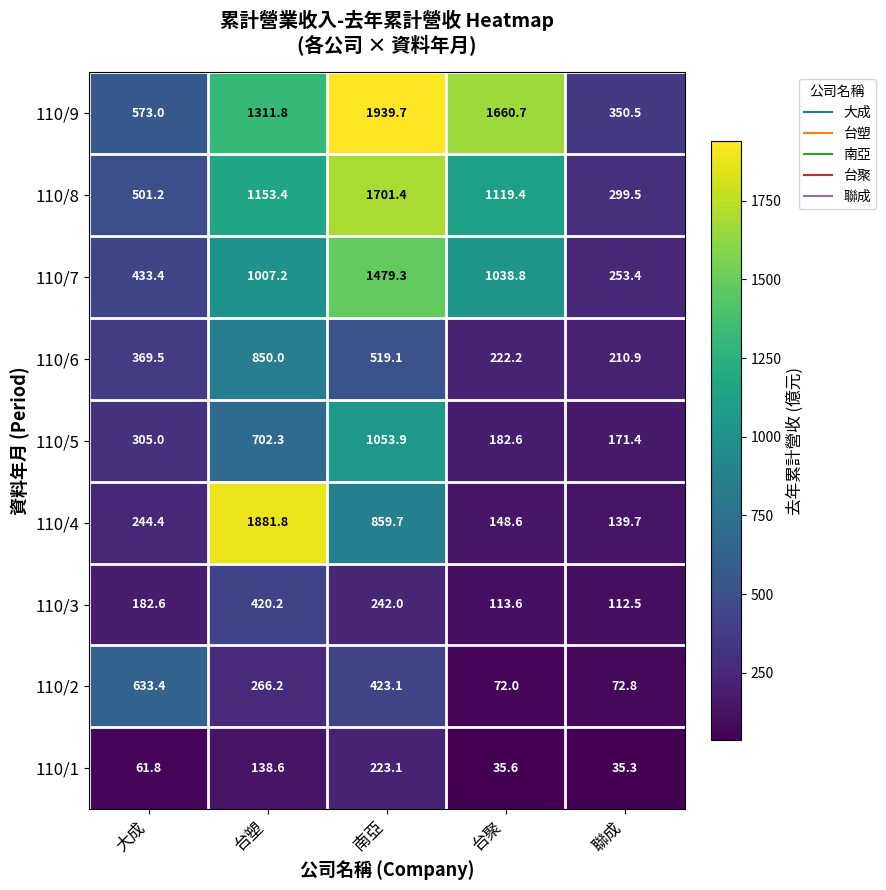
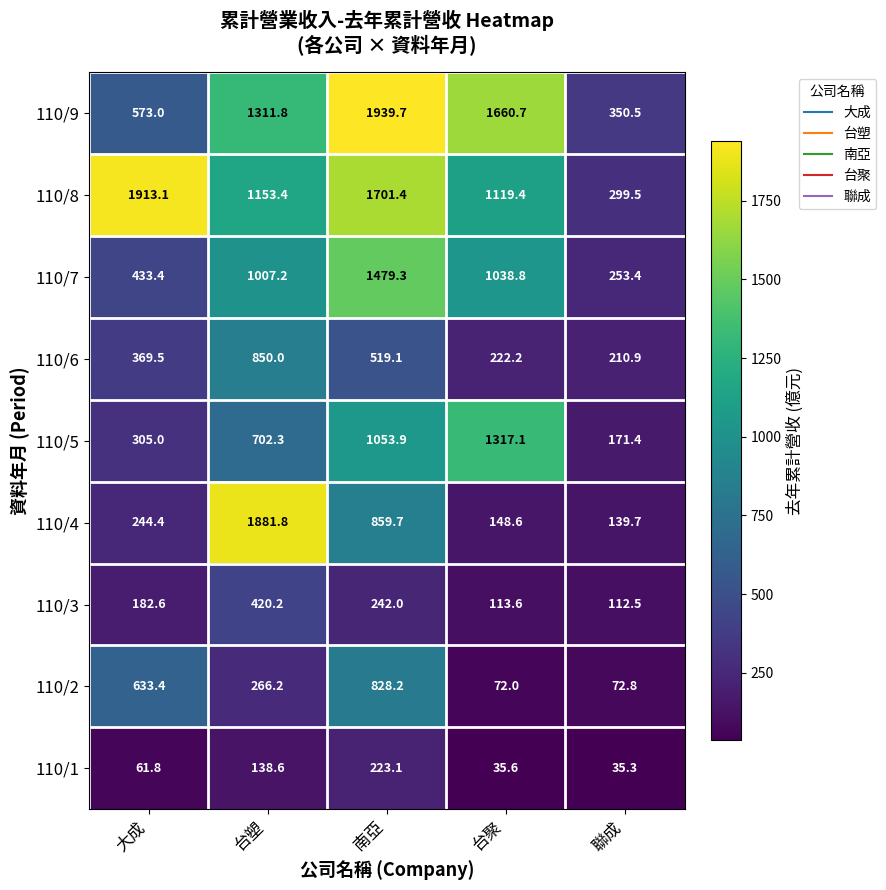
110/8, 大成: 501.2 -> 1913.1
110/5, 台聚: 182.6 -> 1317.1
110/2, 南亞: 423.1 -> 828.2
